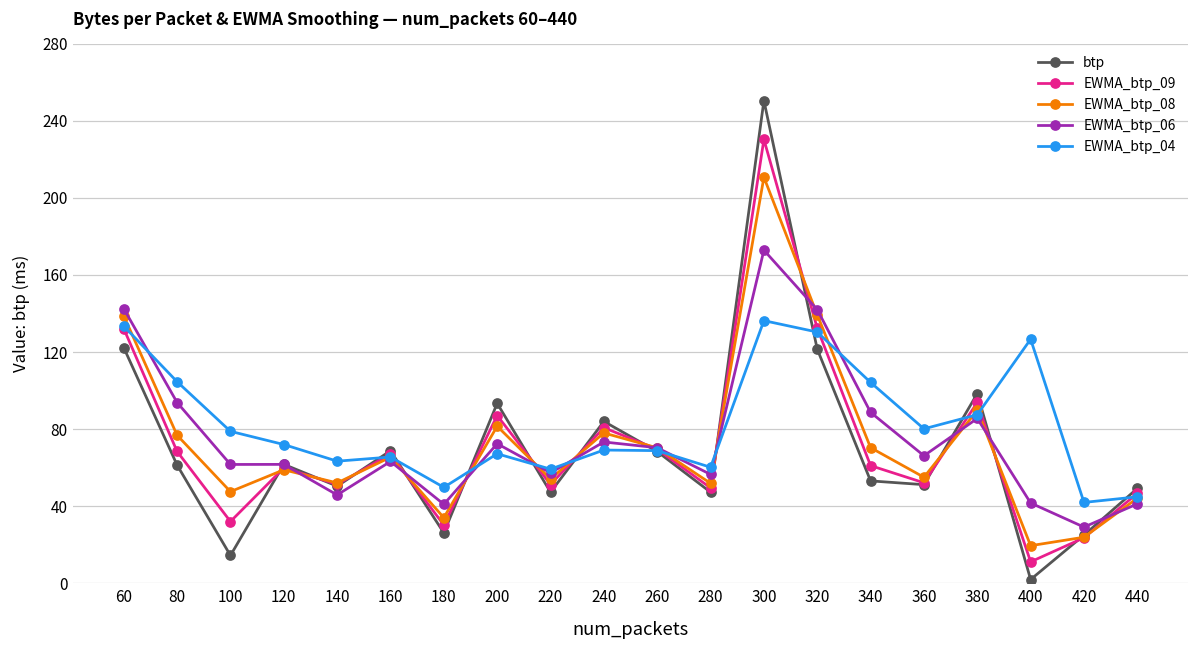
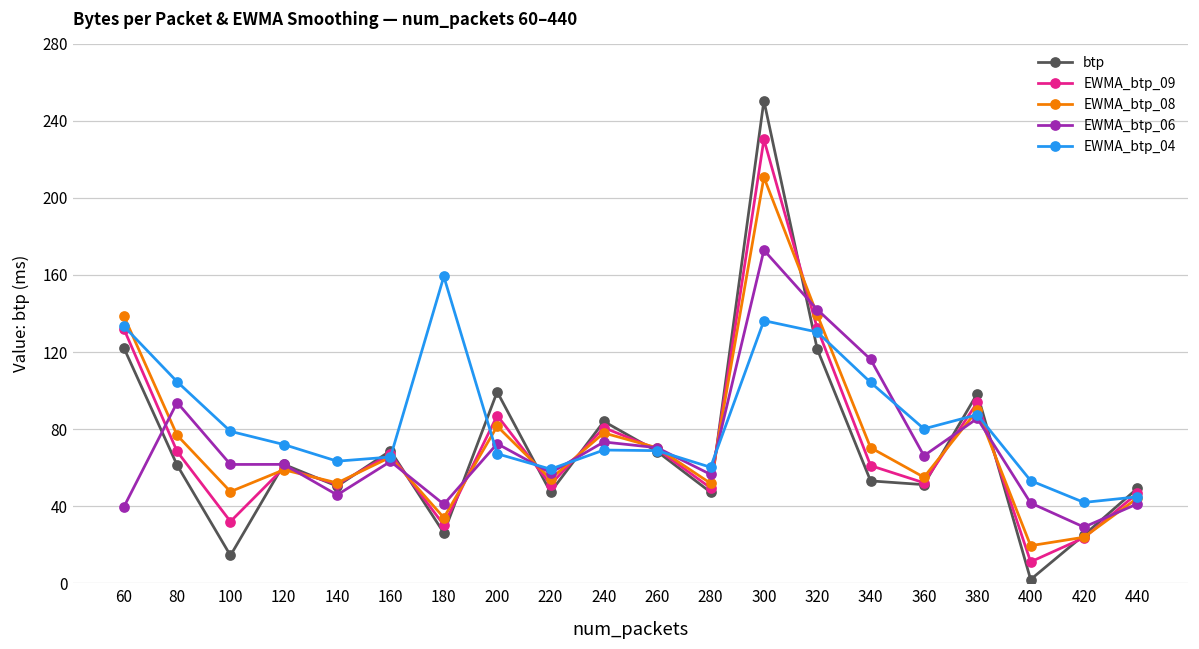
EWMA_btp_06, 60: 142 -> 40
EWMA_btp_04, 180: 50 -> 159
btp, 200: 93 -> 99
EWMA_btp_06, 340: 89 -> 116
EWMA_btp_04, 400: 127 -> 53
